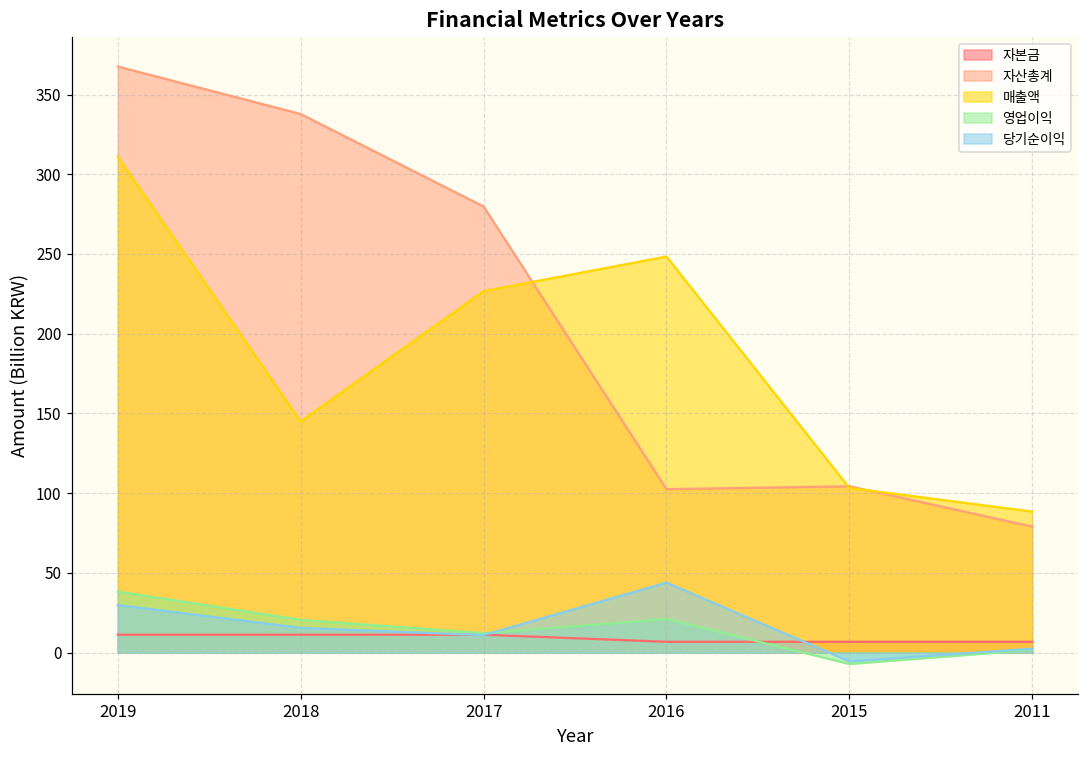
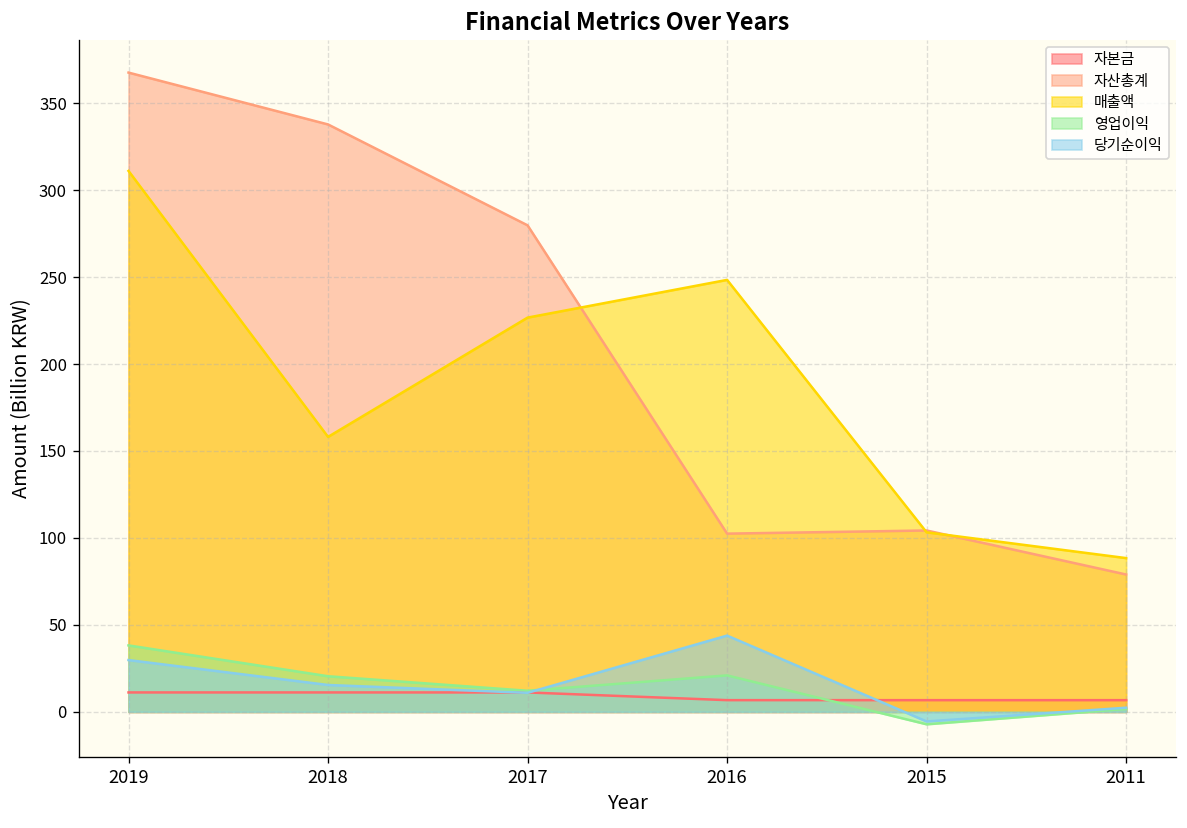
매출액, 2018: 145 -> 158
